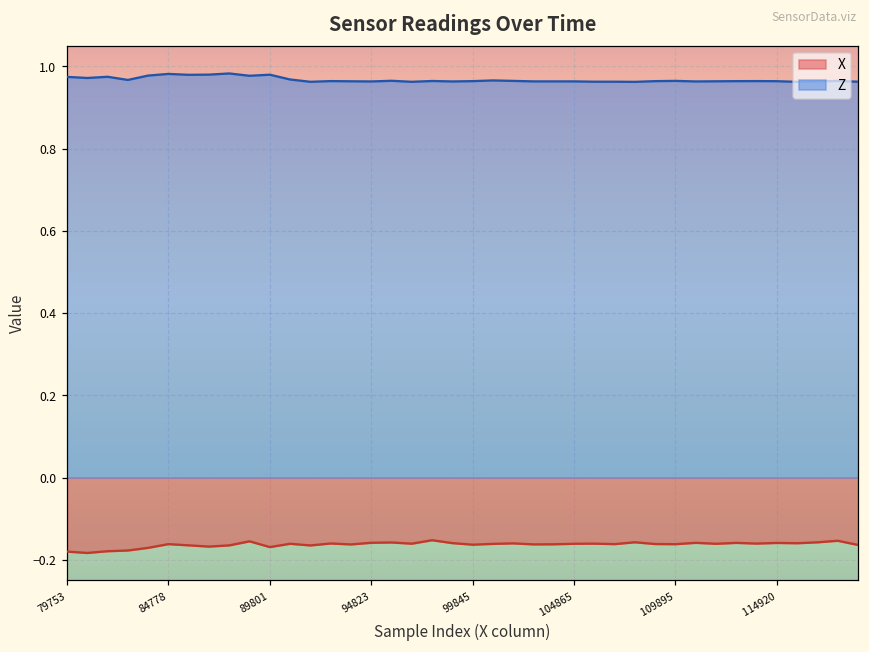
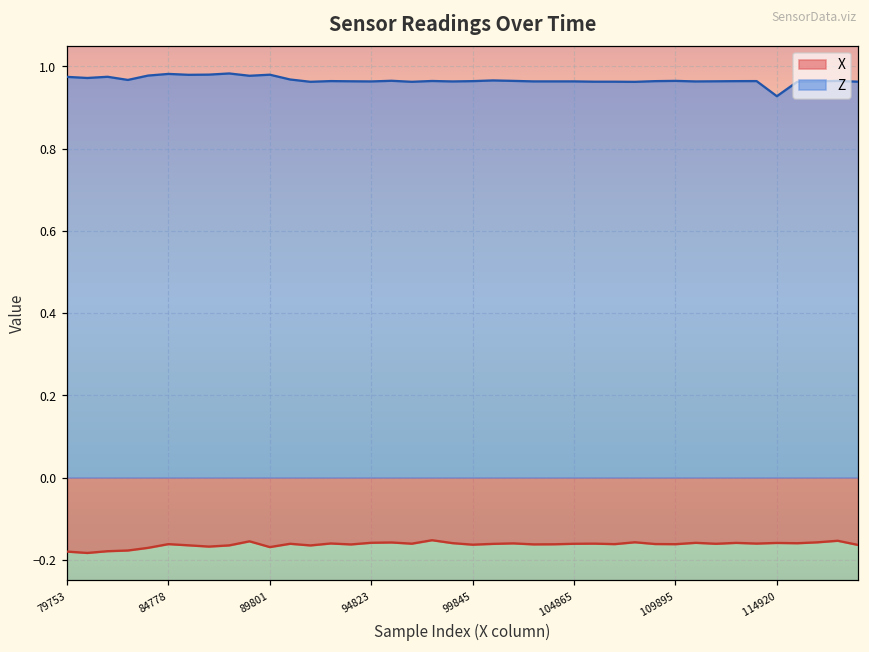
Z, 114920: 0.96 -> 0.93
